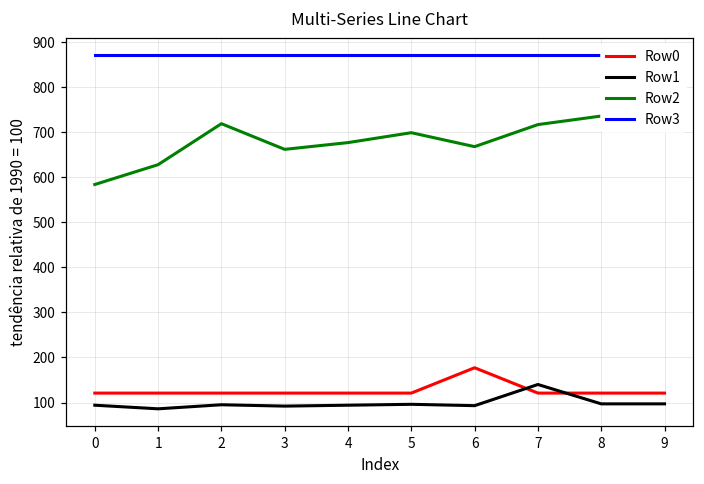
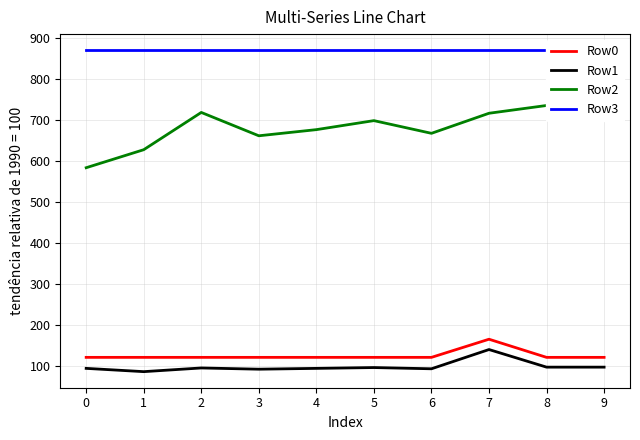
Row0, 6: 180 -> 120
Row0, 7: 120 -> 170
